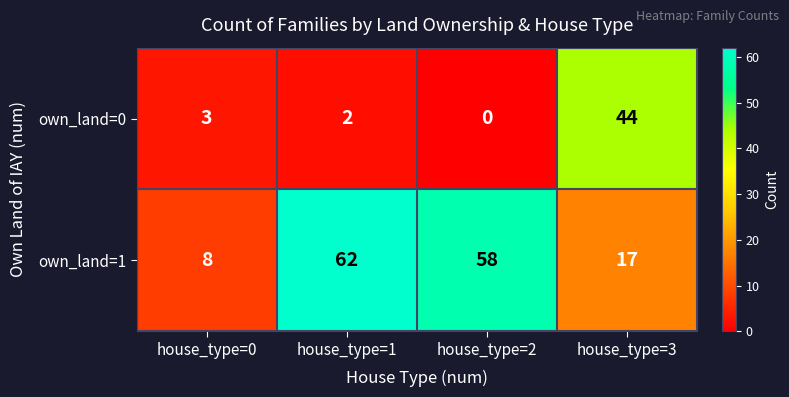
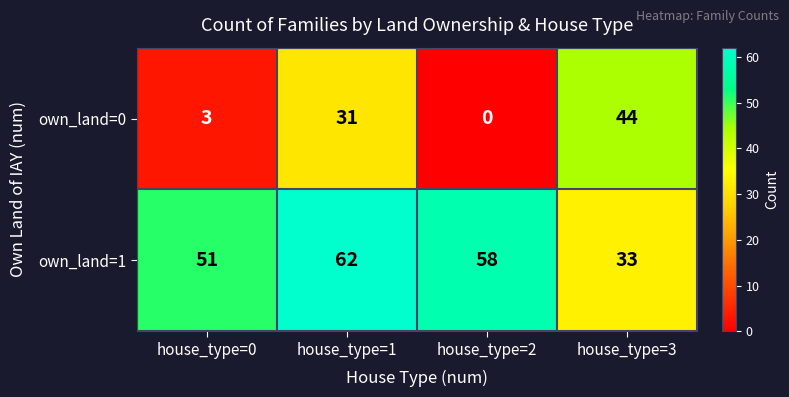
own_land=0, house_type=1: 2 -> 31
own_land=1, house_type=0: 8 -> 51
own_land=1, house_type=3: 17 -> 33
